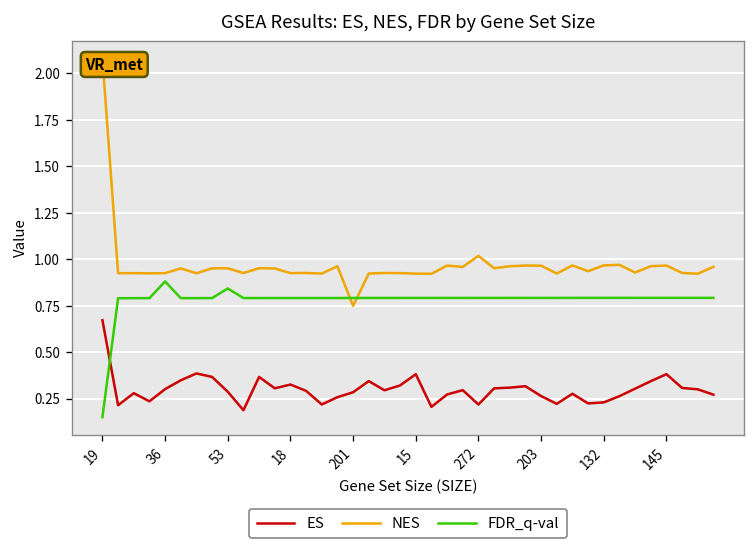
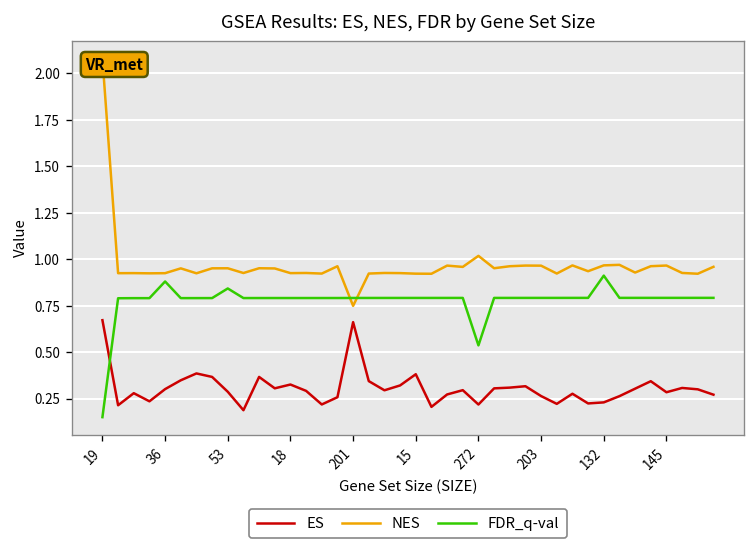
ES, 201: 0.28 -> 0.66
FDR_q-val, 272: 0.79 -> 0.54
FDR_q-val, 132: 0.79 -> 0.91
ES, 145: 0.38 -> 0.28
